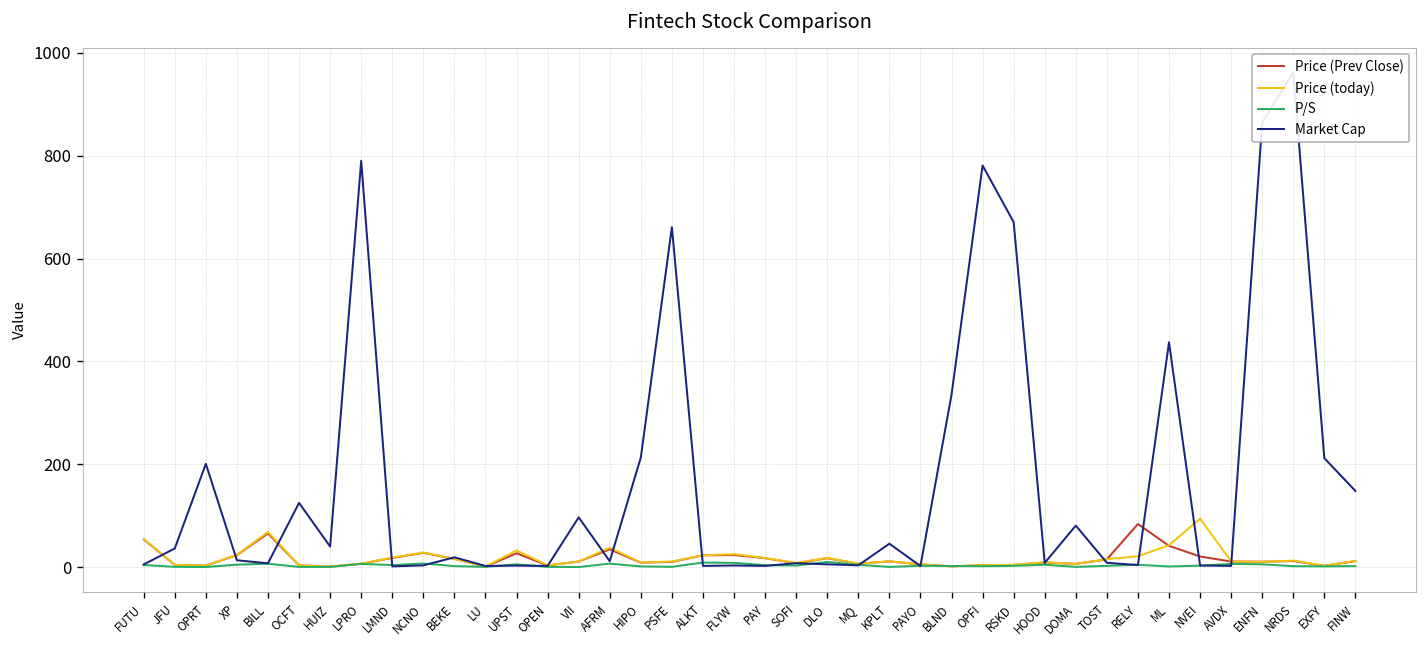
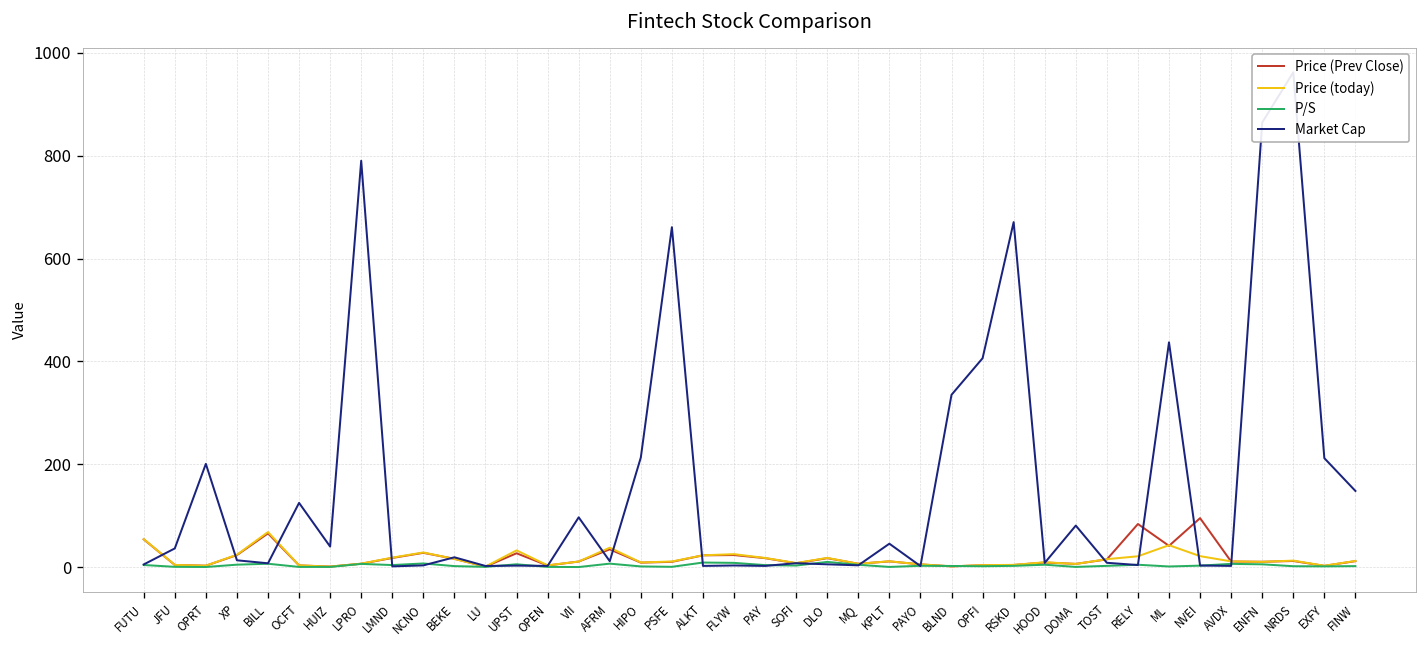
Market Cap, OPFI: 780 -> 410
Price (Prev Close), NVEI: 20 -> 100
Price (today), NVEI: 90 -> 20
